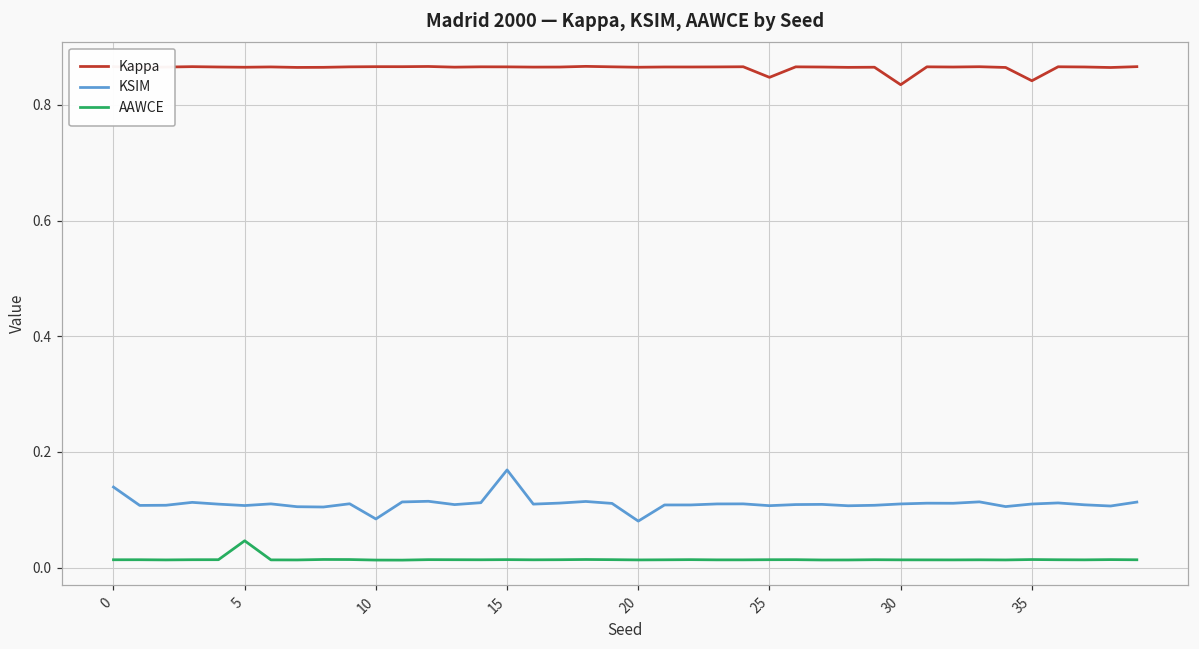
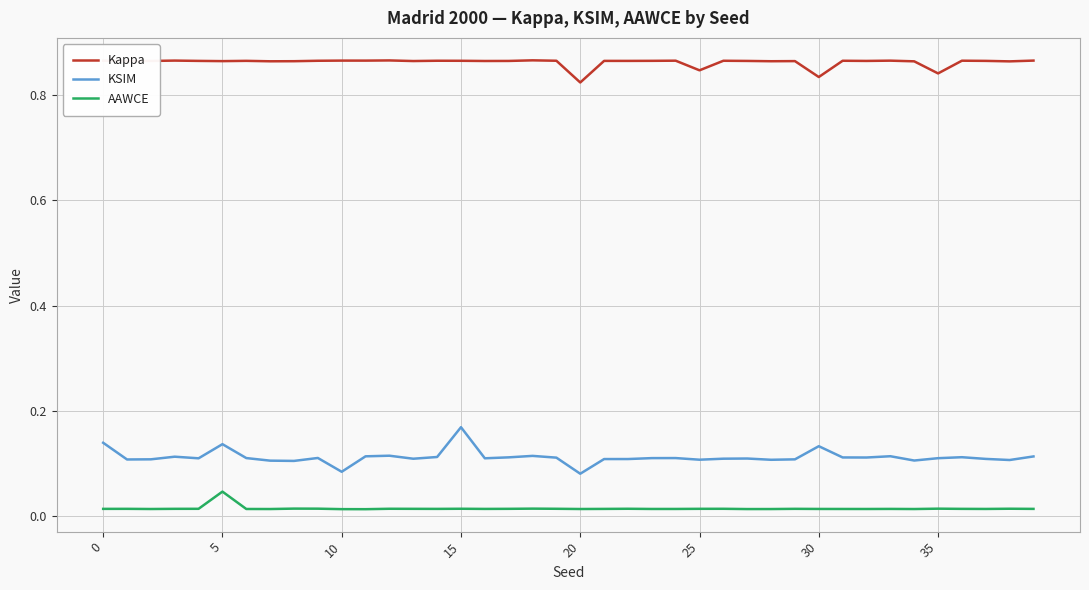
KSIM, 5: 0.11 -> 0.14
Kappa, 20: 0.87 -> 0.82
KSIM, 30: 0.11 -> 0.13
